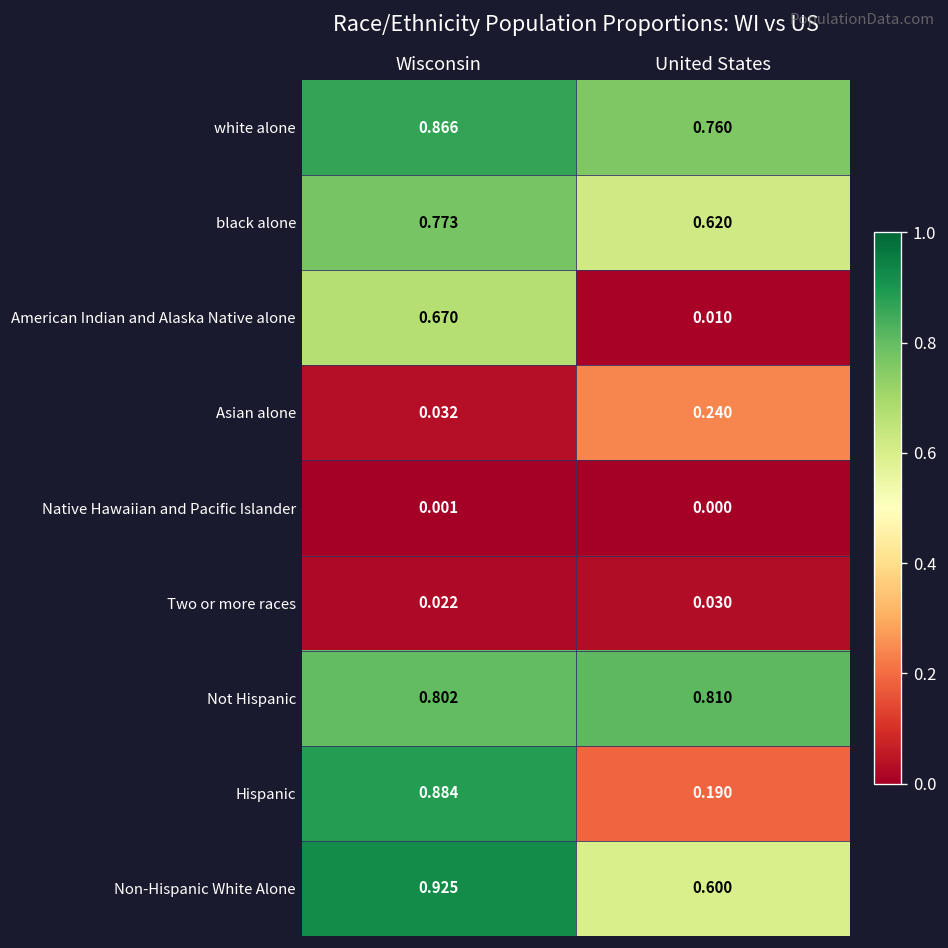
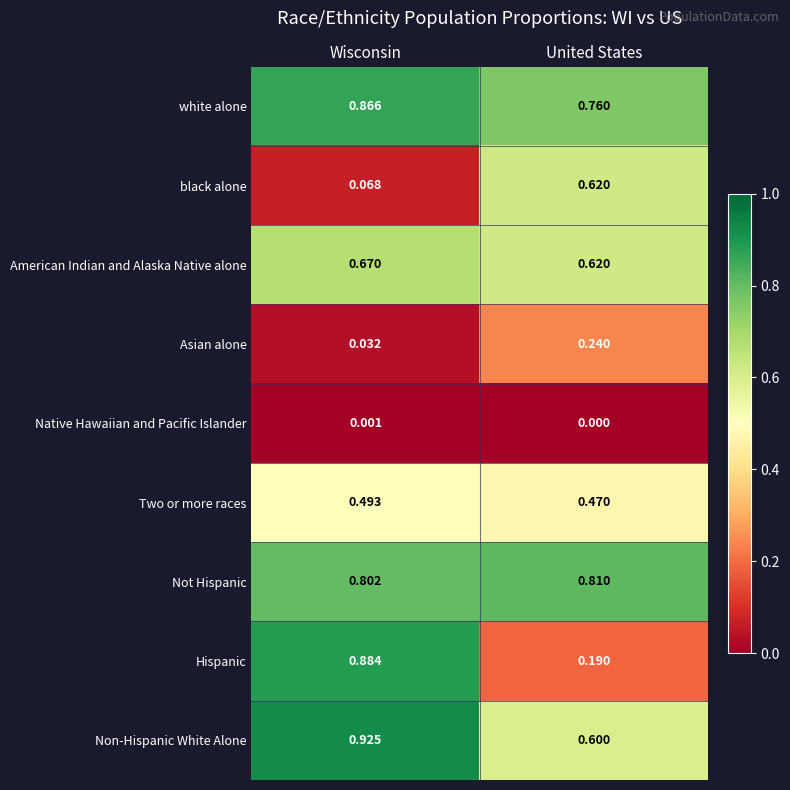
black alone, Wisconsin: 0.773 -> 0.068
American Indian and Alaska Native alone, United States: 0.010 -> 0.620
Two or more races, Wisconsin: 0.022 -> 0.493
Two or more races, United States: 0.030 -> 0.470
